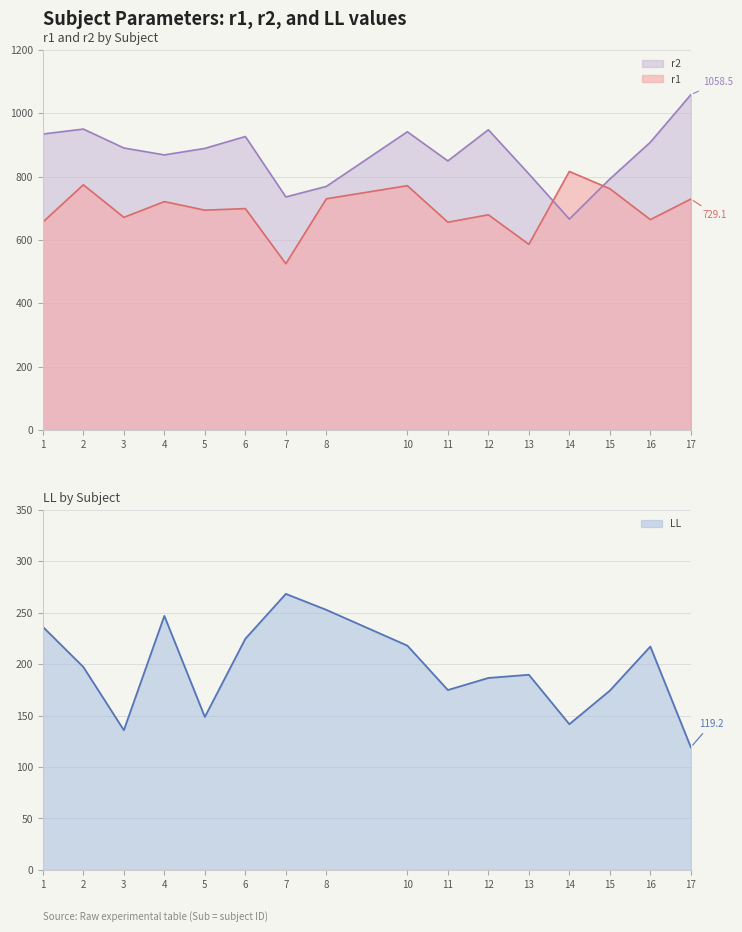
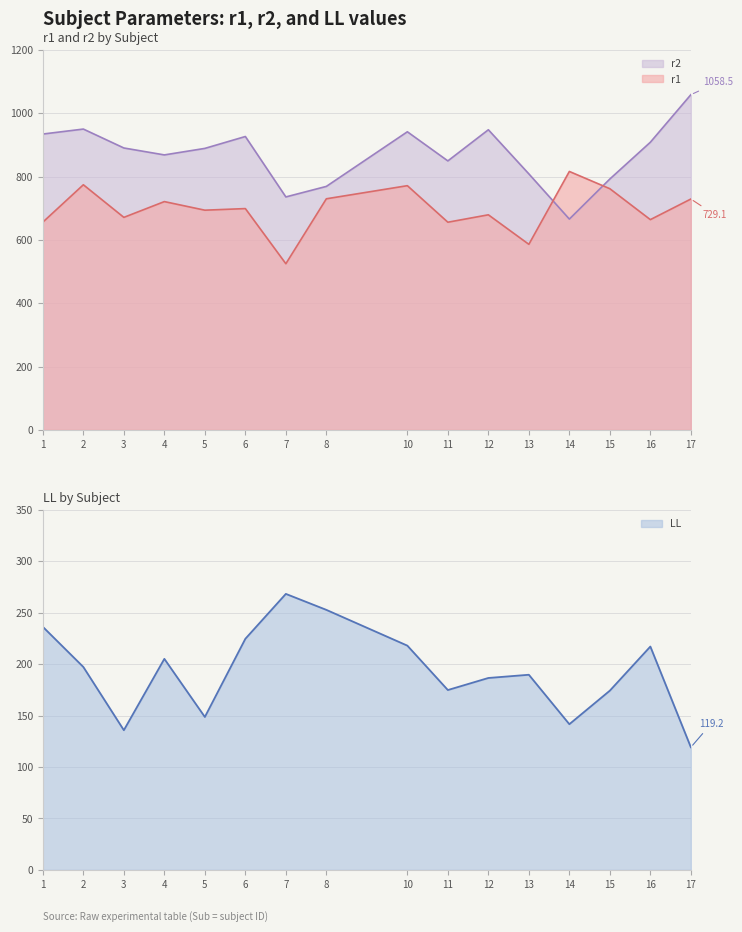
LL by Subject, 4: 247 -> 205
